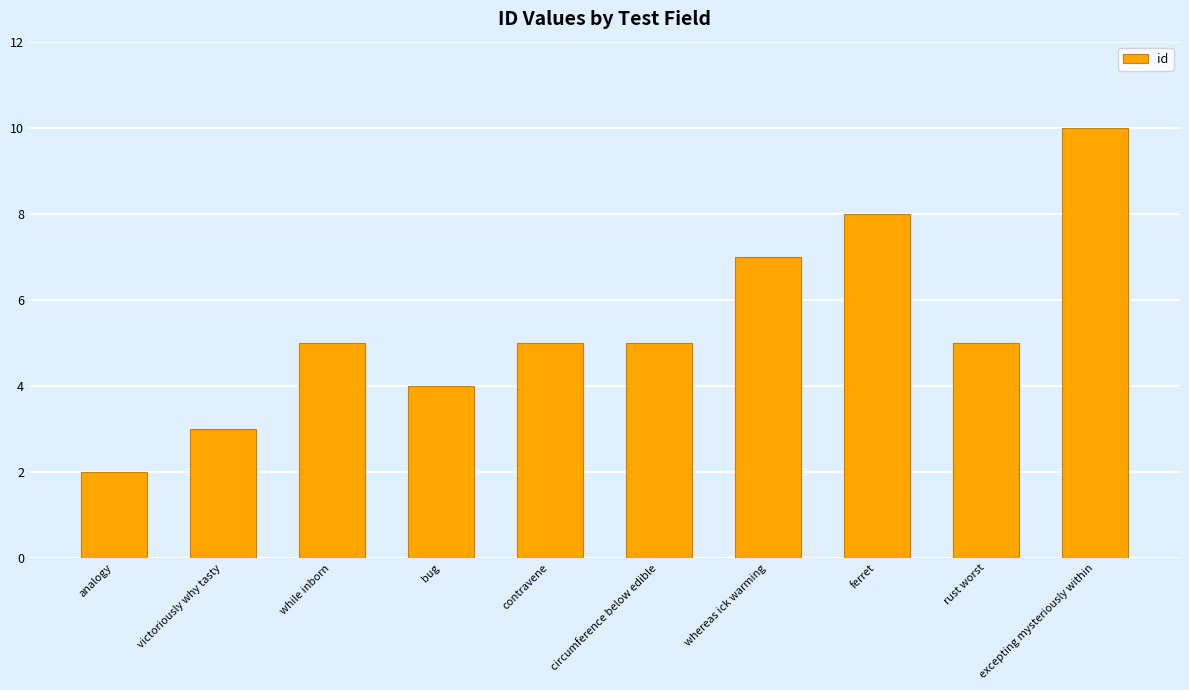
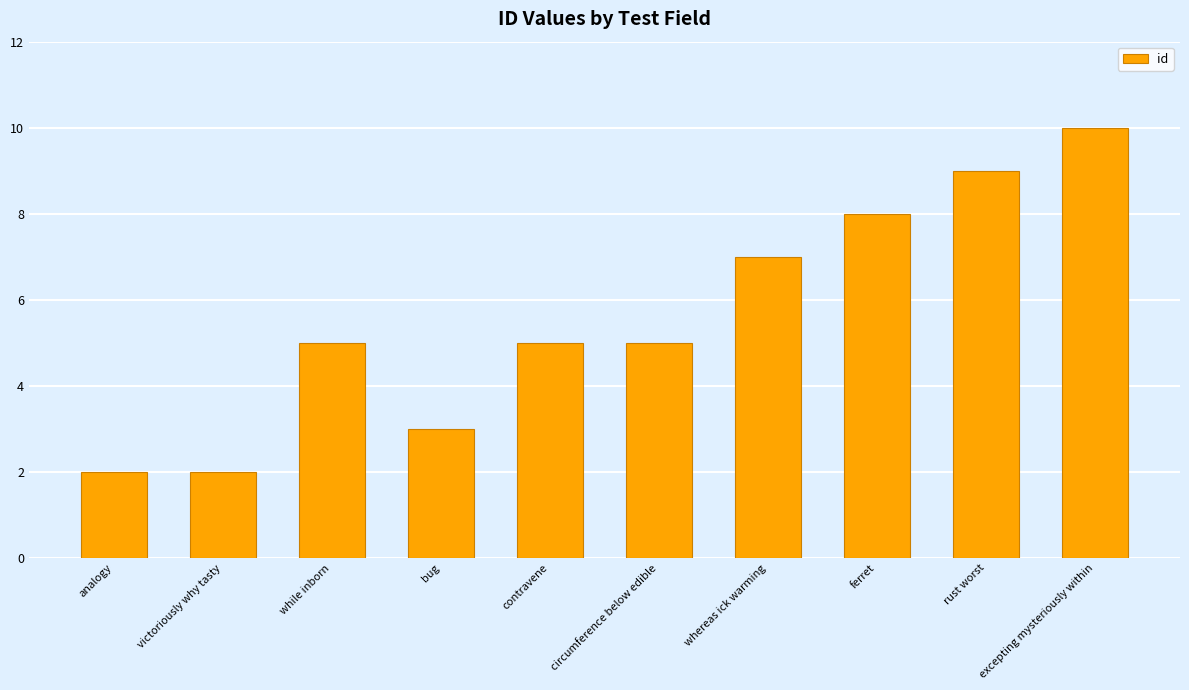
victoriously why tasty: 3 -> 2
bug: 4 -> 3
rust worst: 5 -> 9
